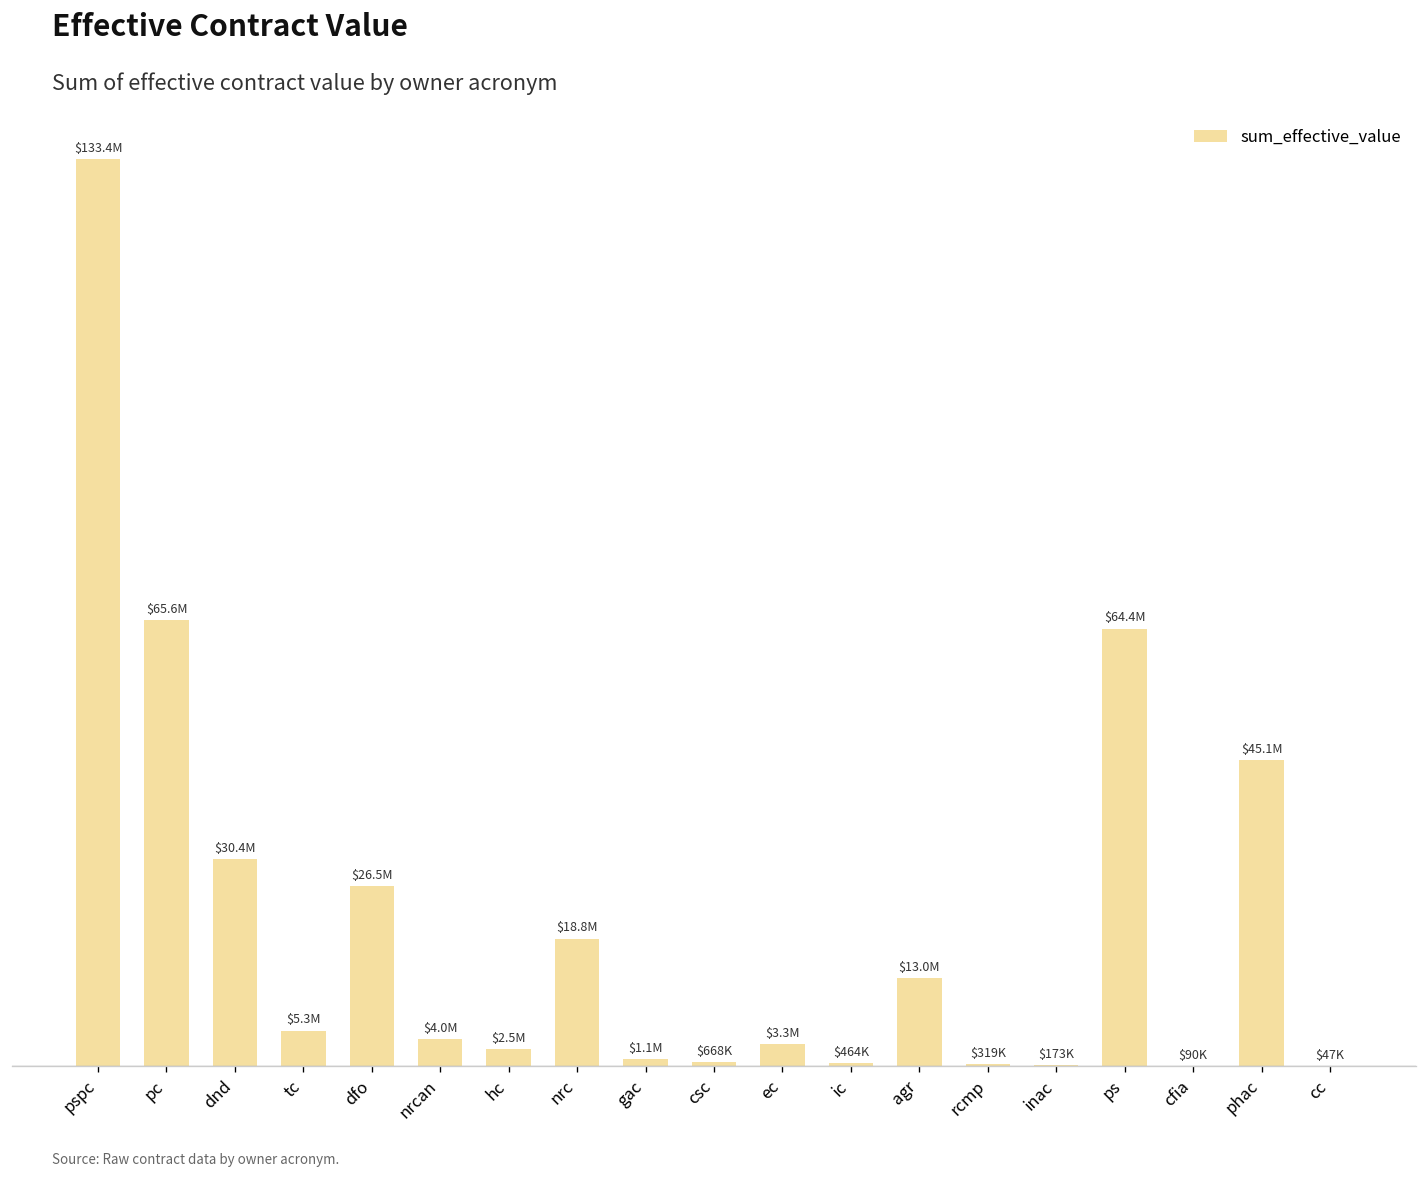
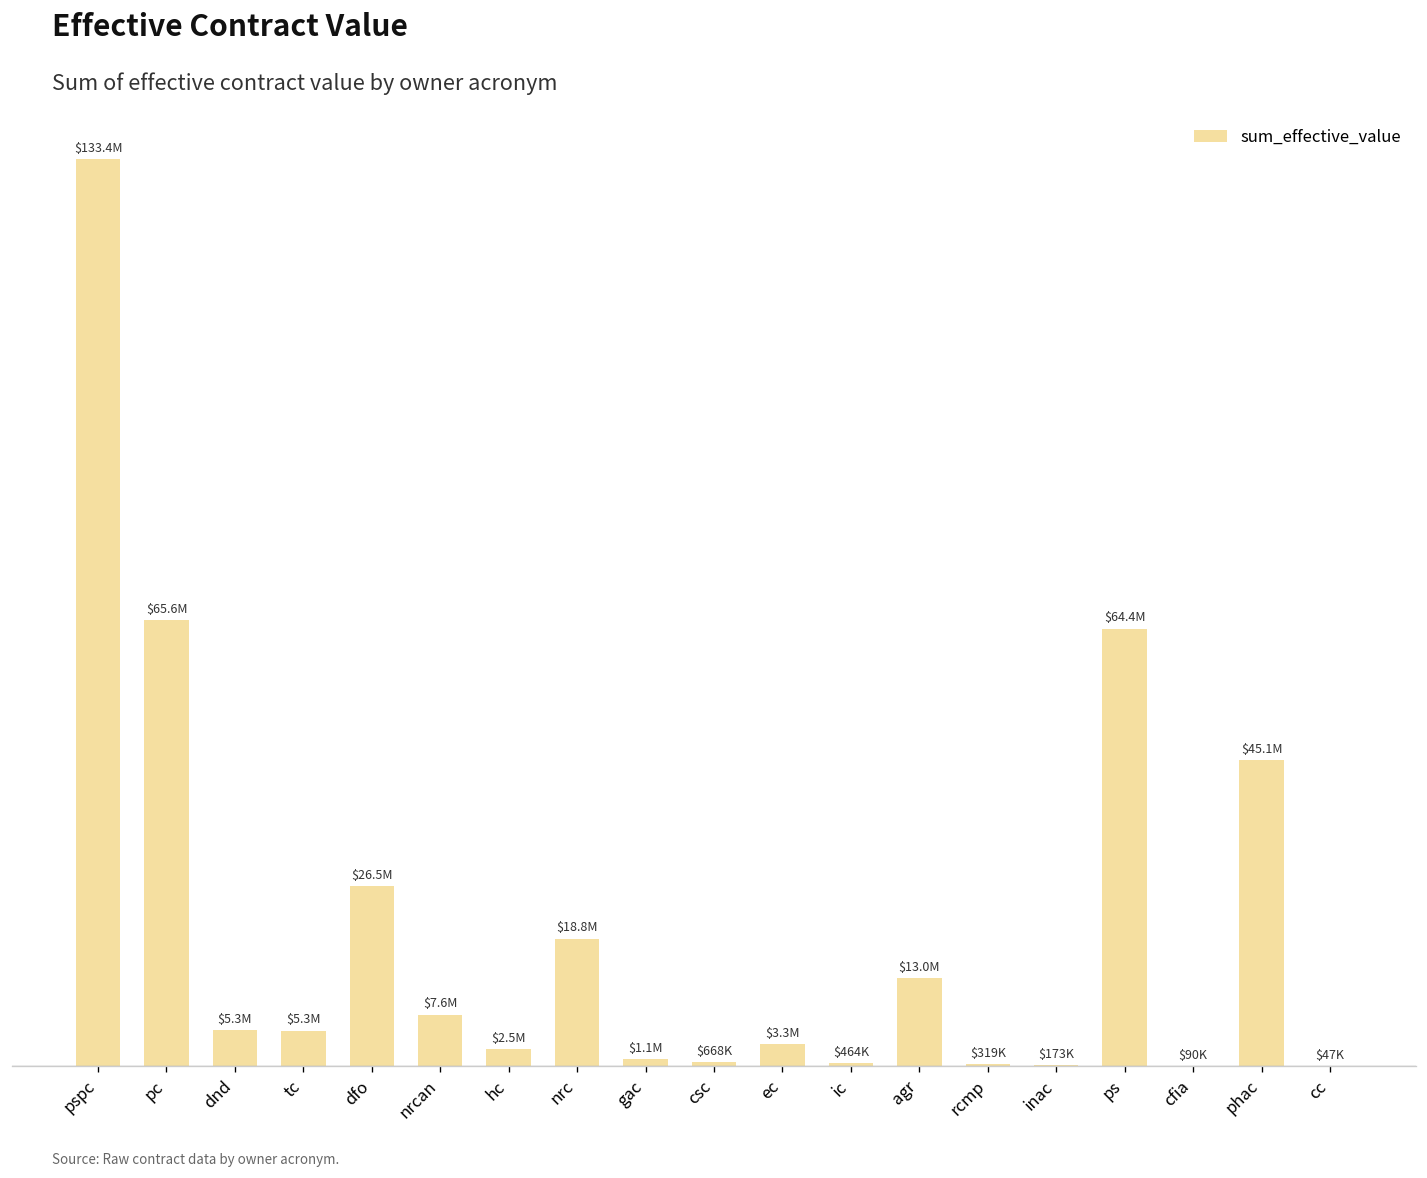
dnd: $30.4M -> $5.3M
nrcan: $4.0M -> $7.6M
